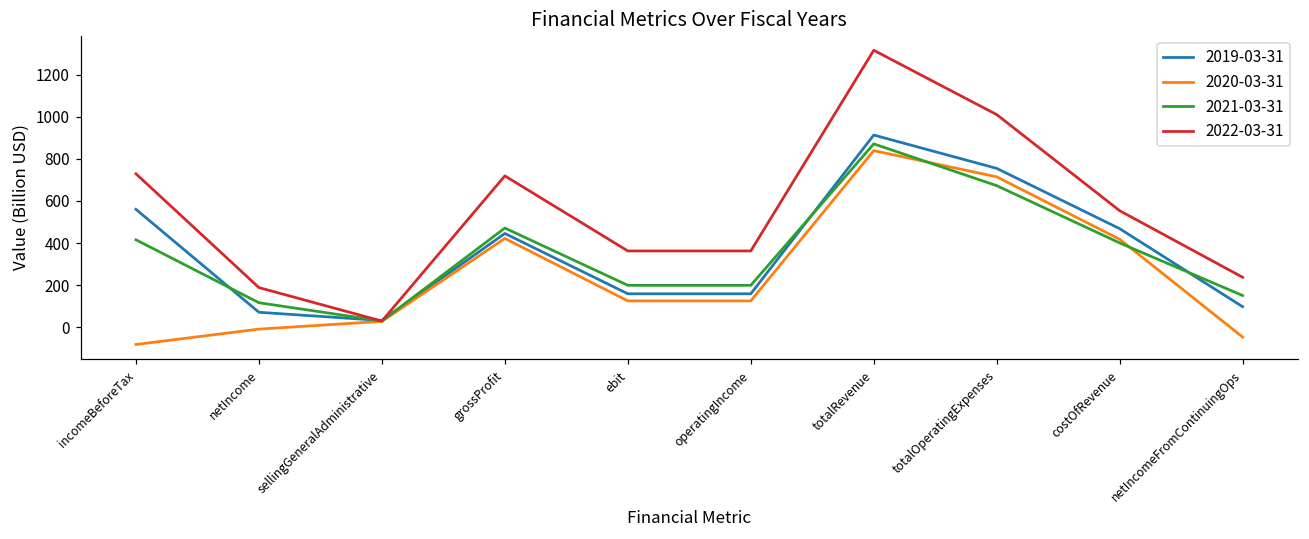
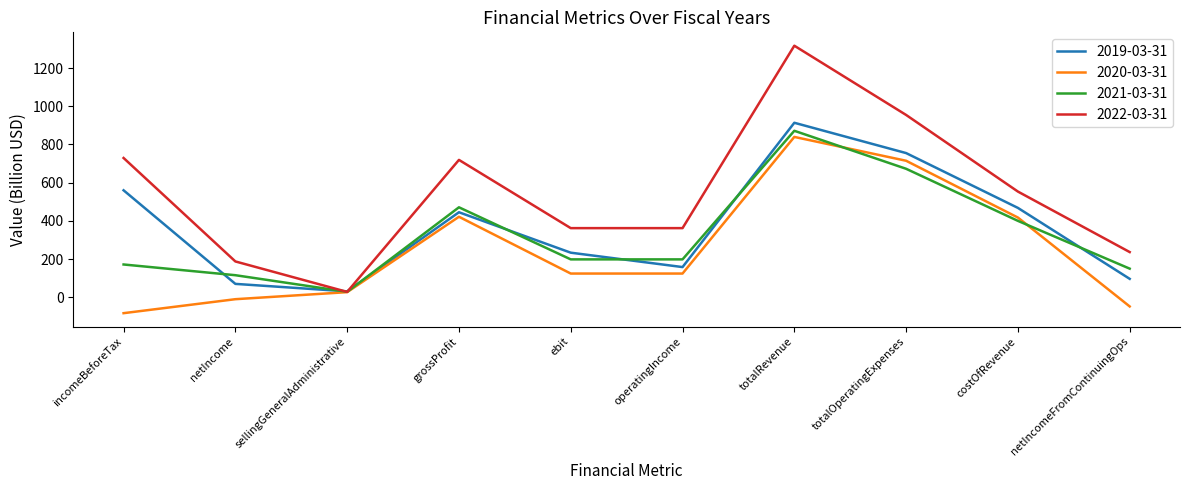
2021-03-31, incomeBeforeTax: 420 -> 170
2019-03-31, ebit: 160 -> 230
2022-03-31, totalOperatingExpenses: 1010 -> 950
